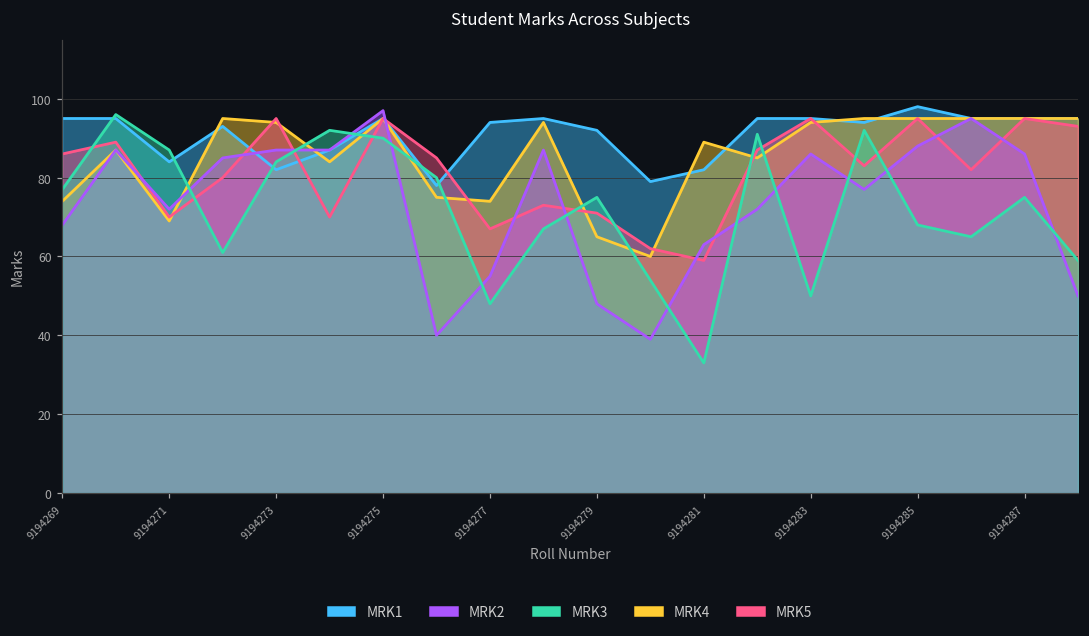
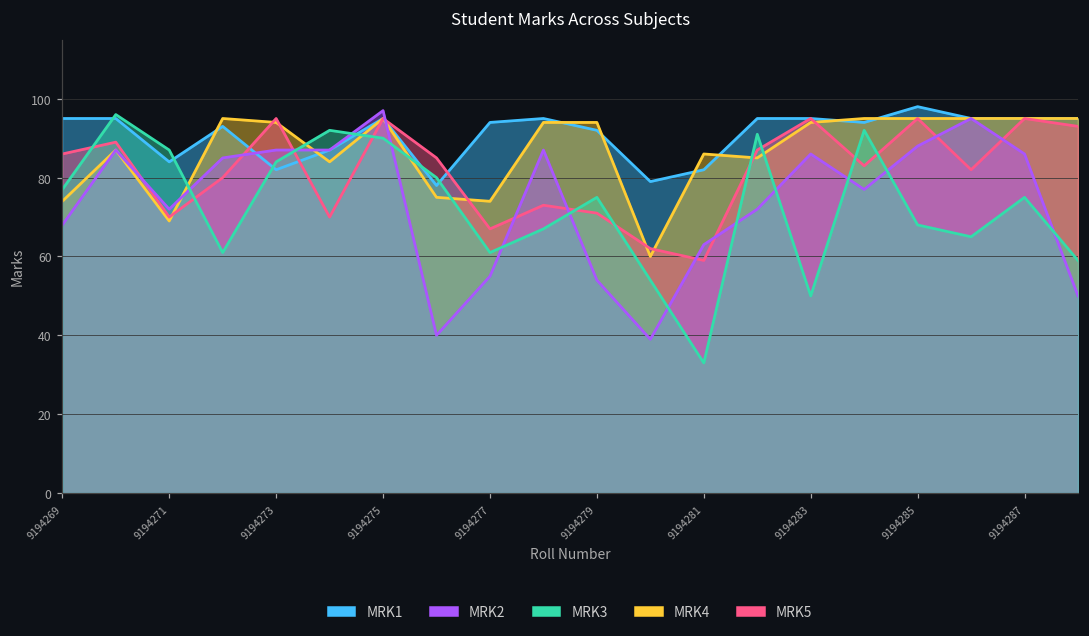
MRK3, 9194277: 48 -> 61
MRK4, 9194279: 65 -> 94
MRK2, 9194279: 48 -> 54
MRK4, 9194281: 89 -> 86
